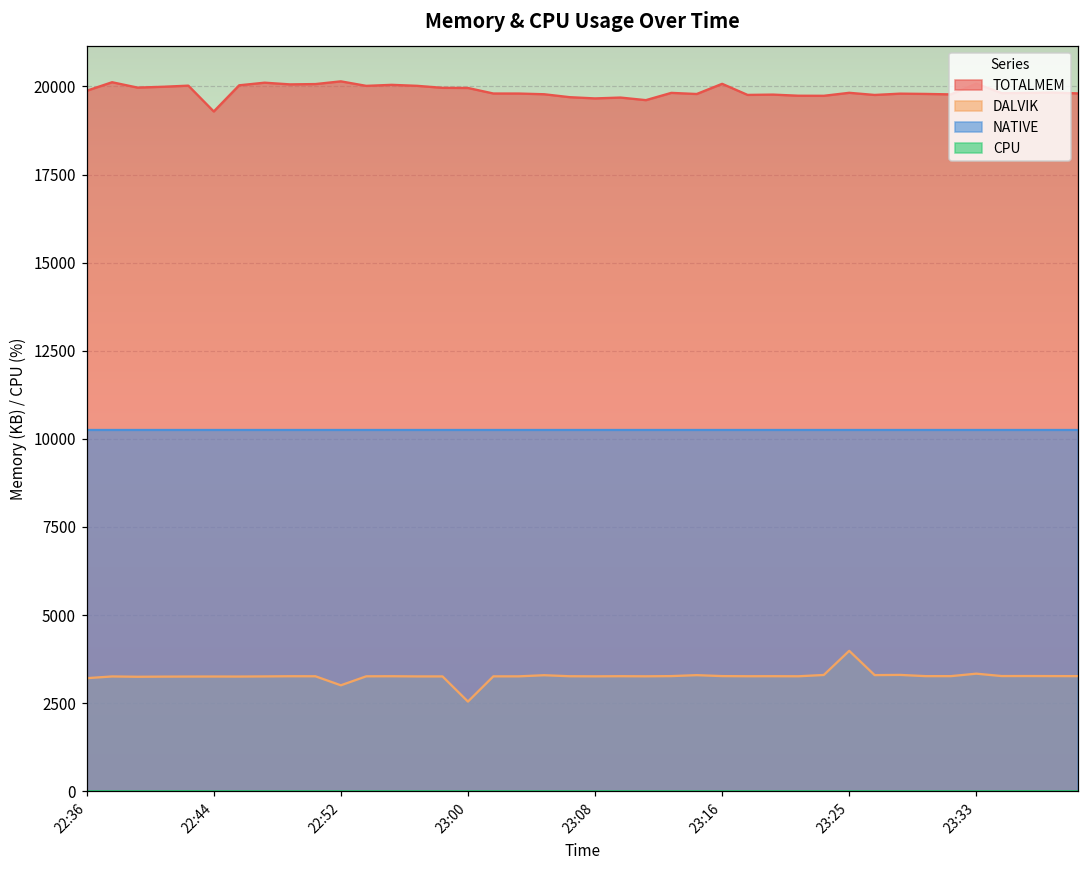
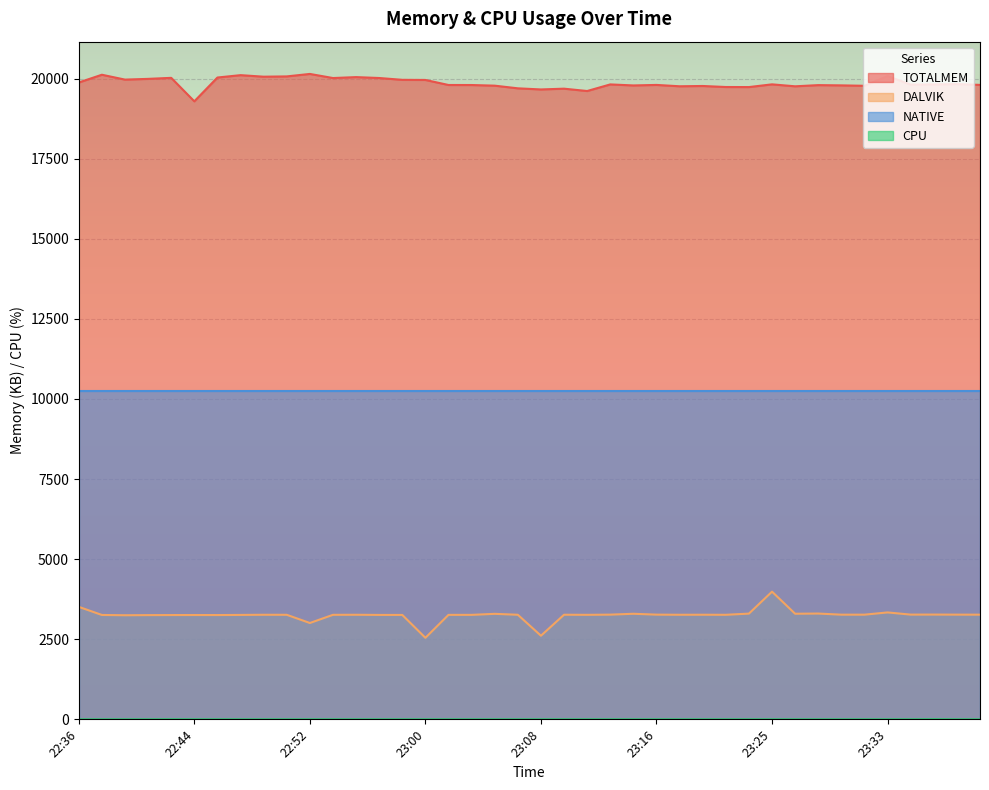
DALVIK, 22:36: 3200 -> 3500
DALVIK, 23:08: 3300 -> 2600
TOTALMEM, 23:16: 20100 -> 19800
